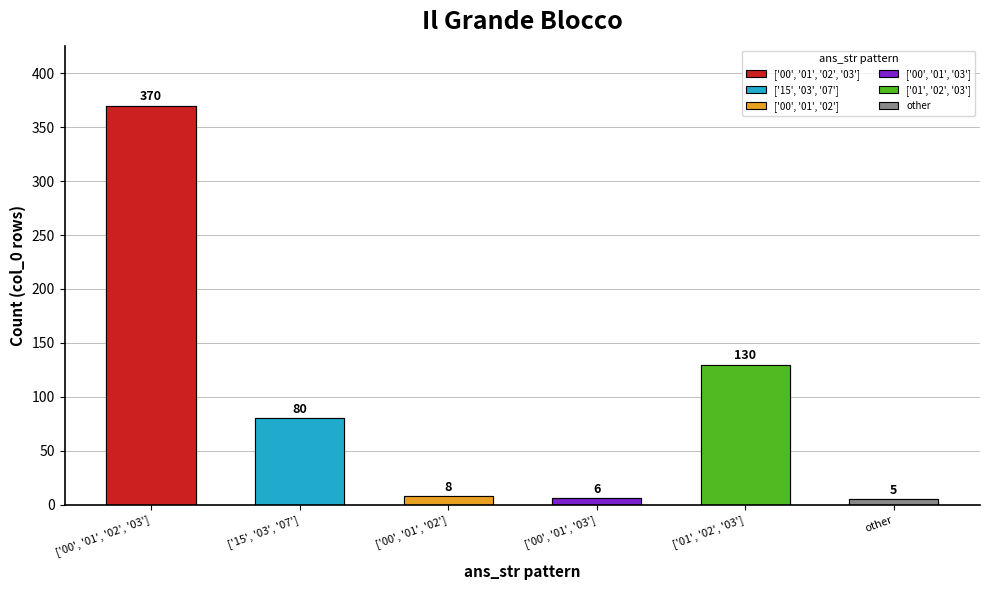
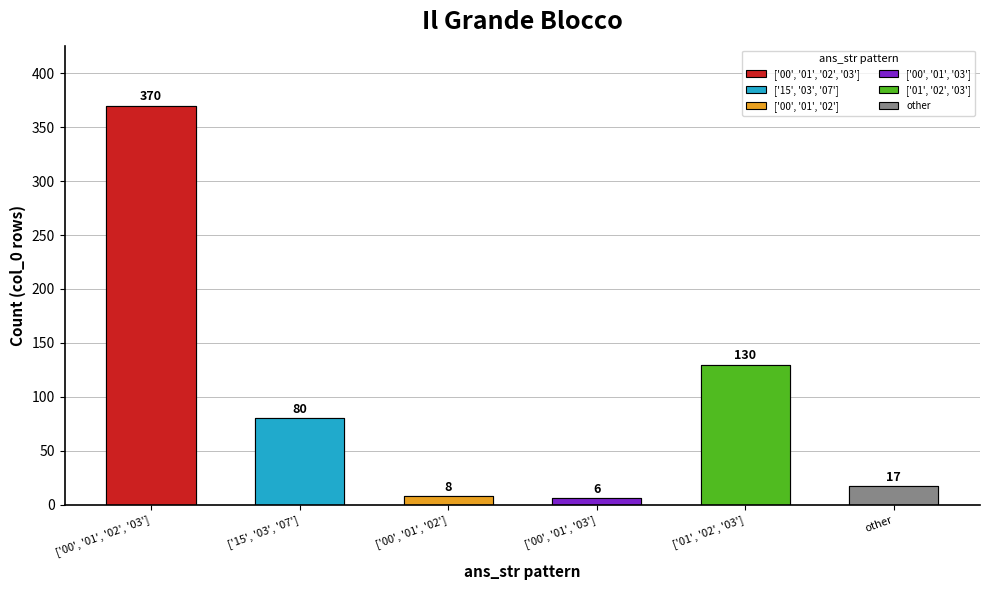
other, other: 5 -> 17
